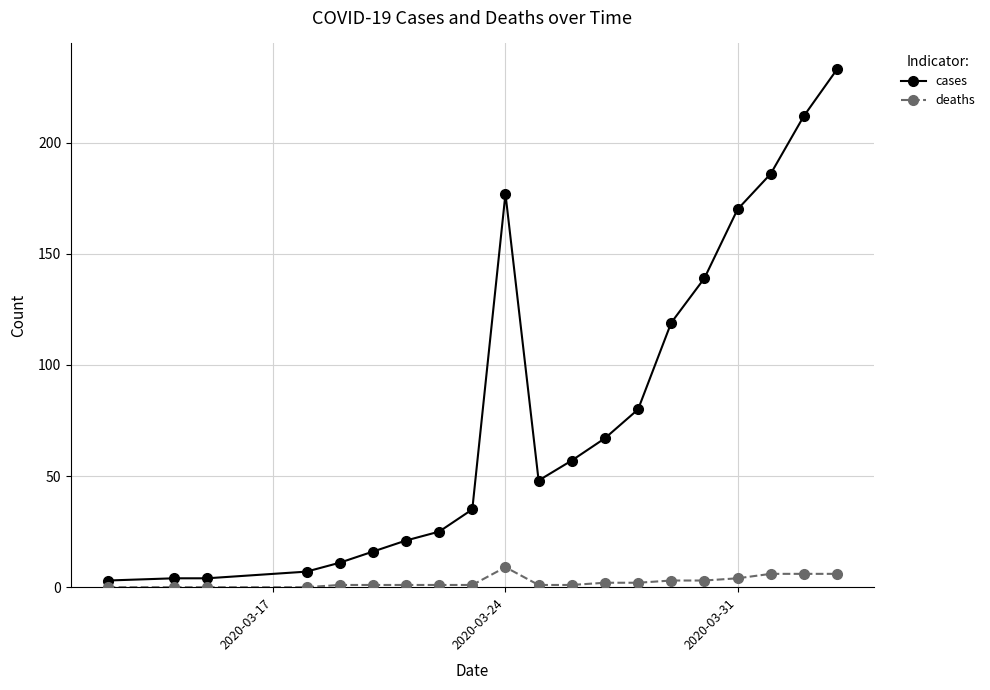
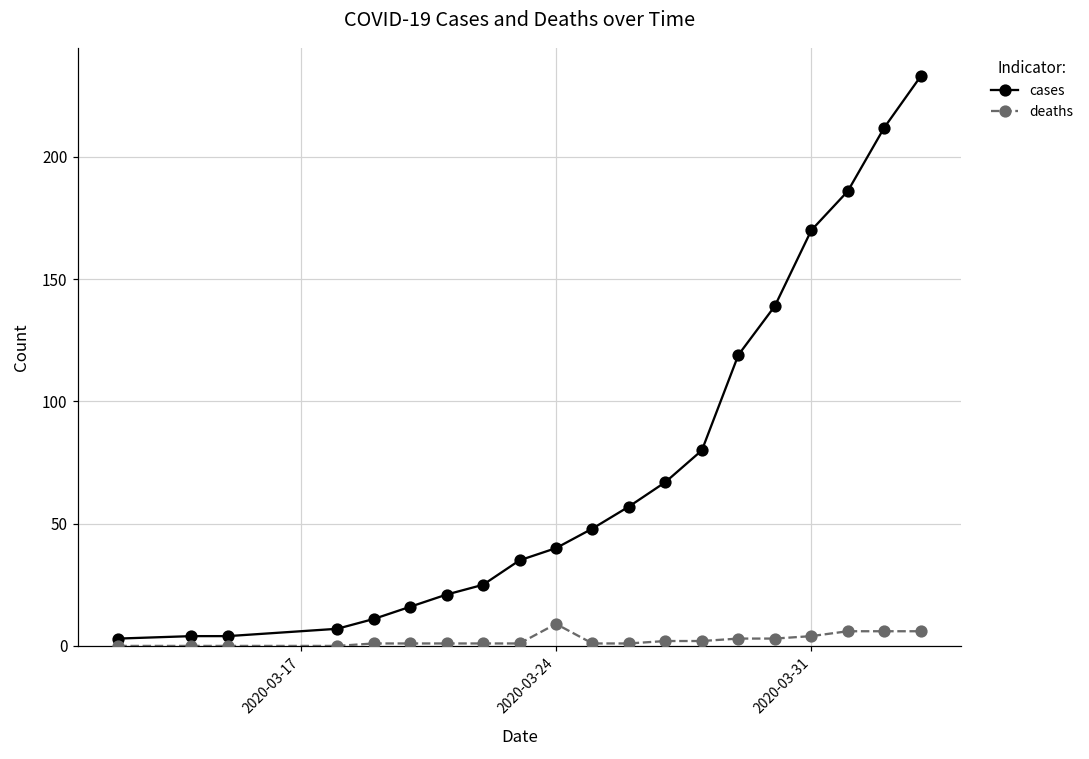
cases, 2020-03-24: 177 -> 40
